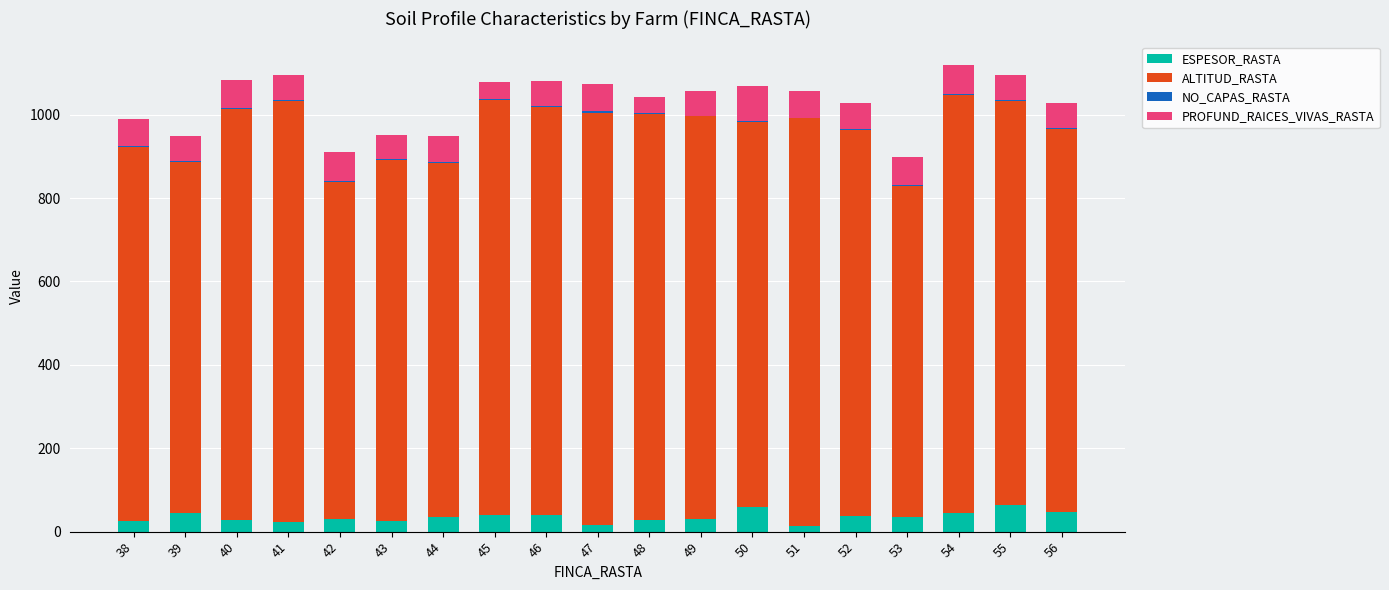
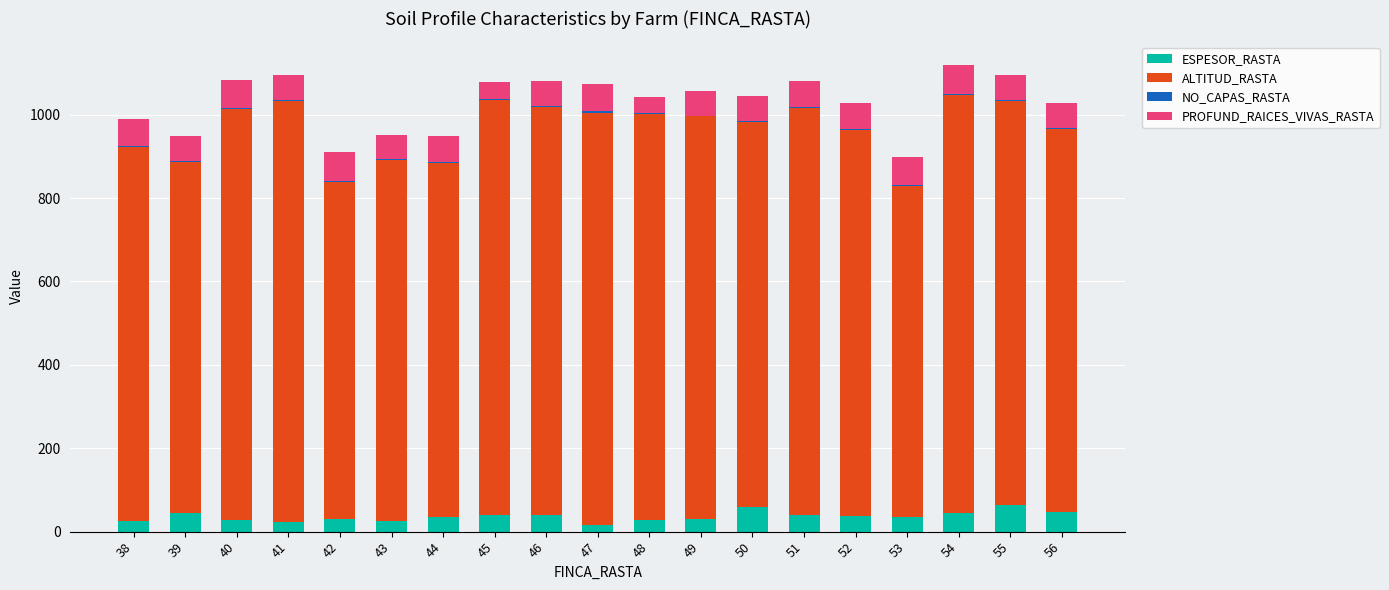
PROFUND_RAICES_VIVAS_RASTA, 50: 80 -> 60
ESPESOR_RASTA, 51: 10 -> 40
